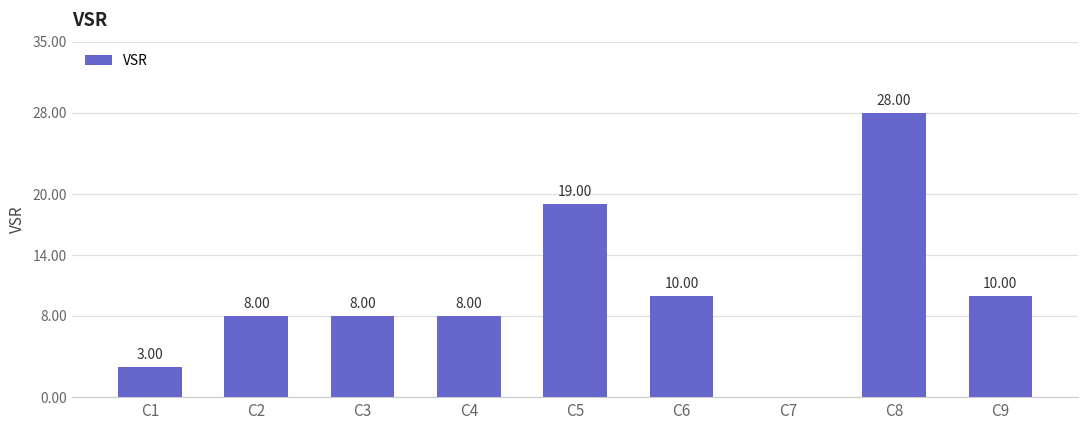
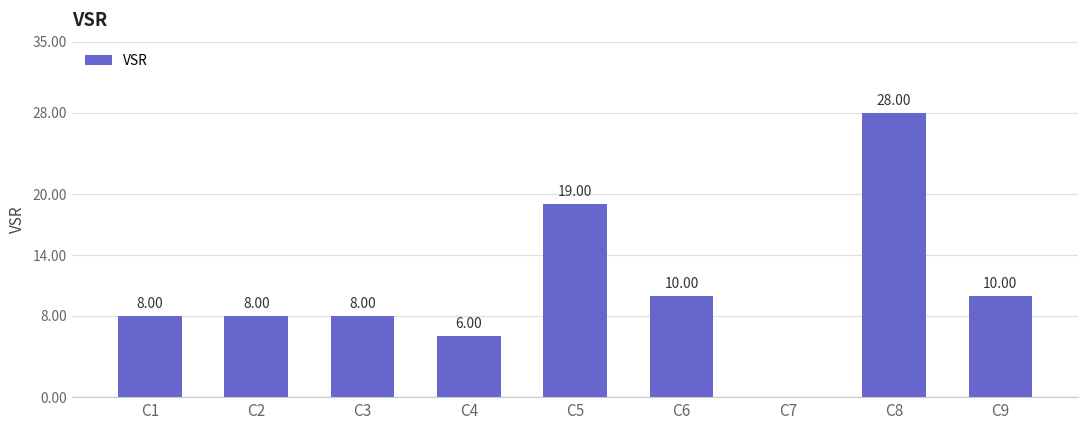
C1: 3.00 -> 8.00
C4: 8.00 -> 6.00
